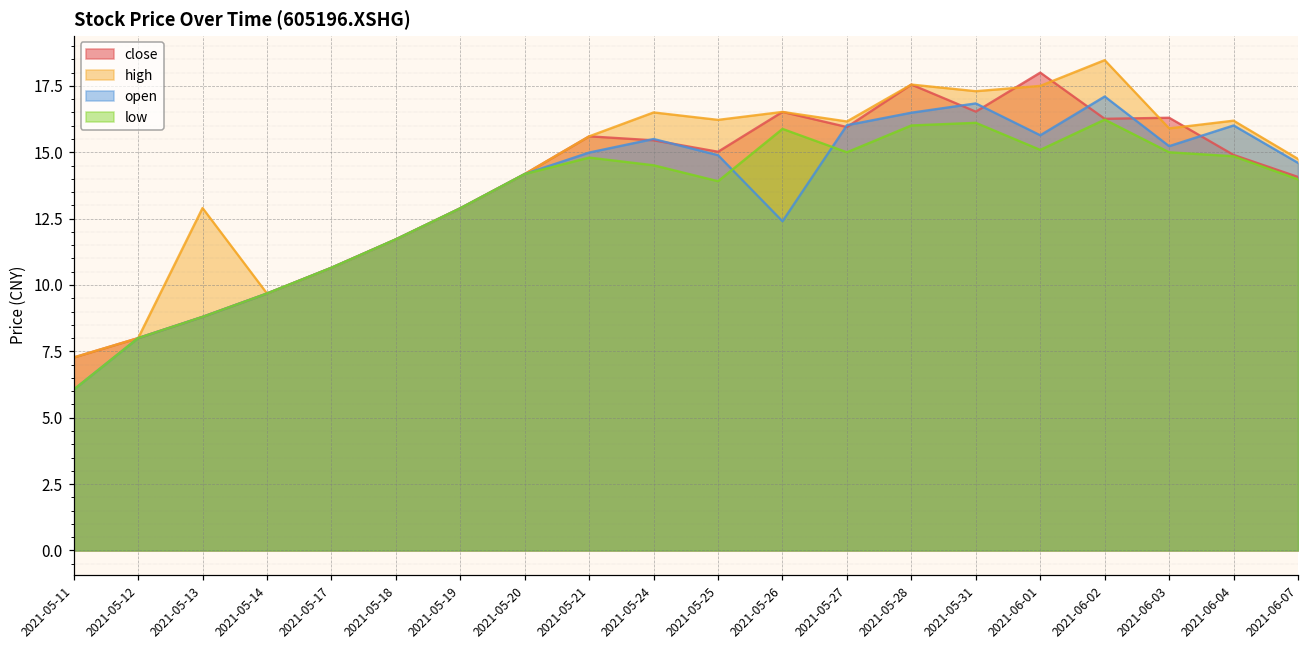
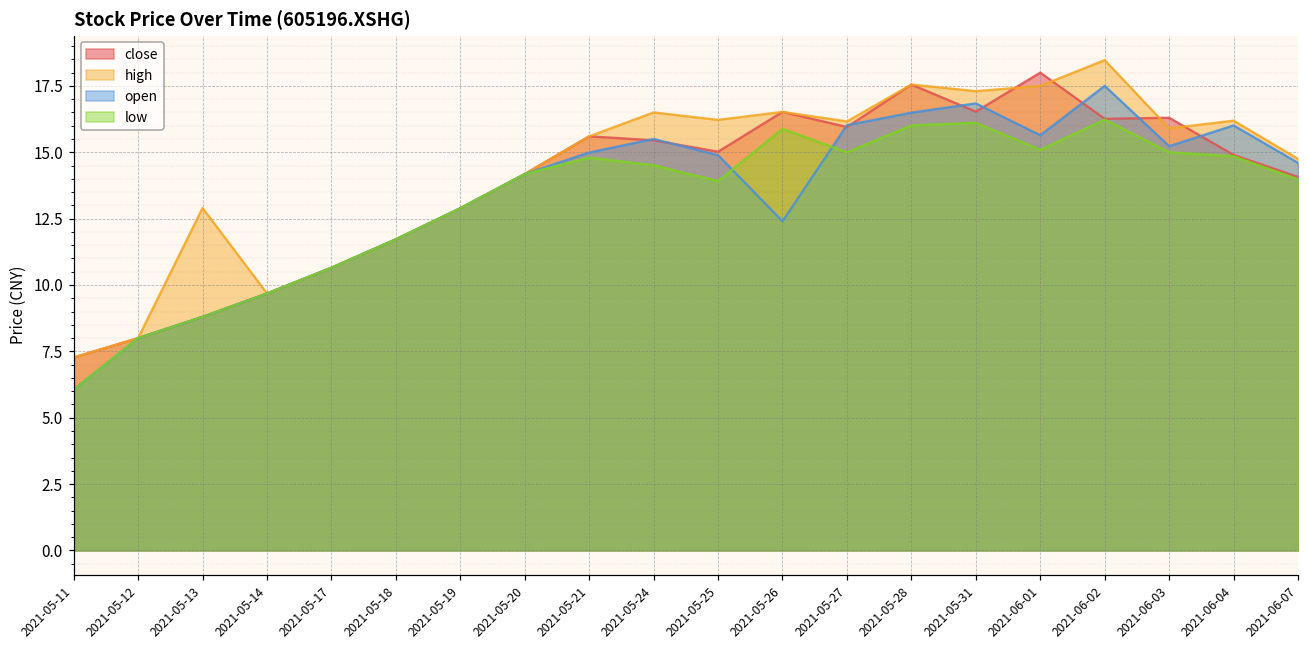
open, 2021-06-02: 17.1 -> 17.5
